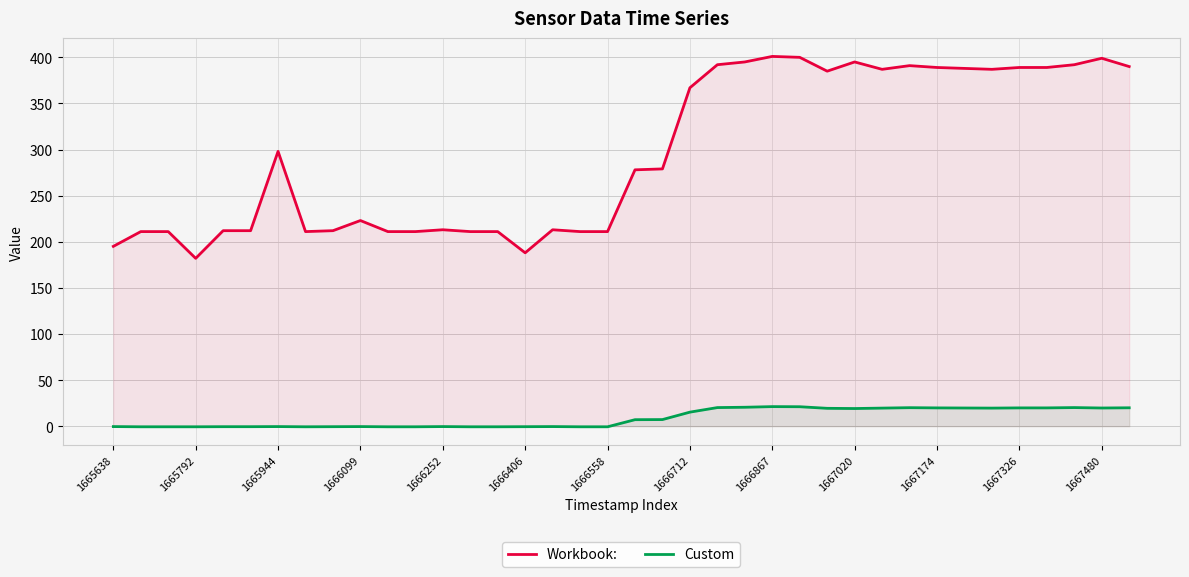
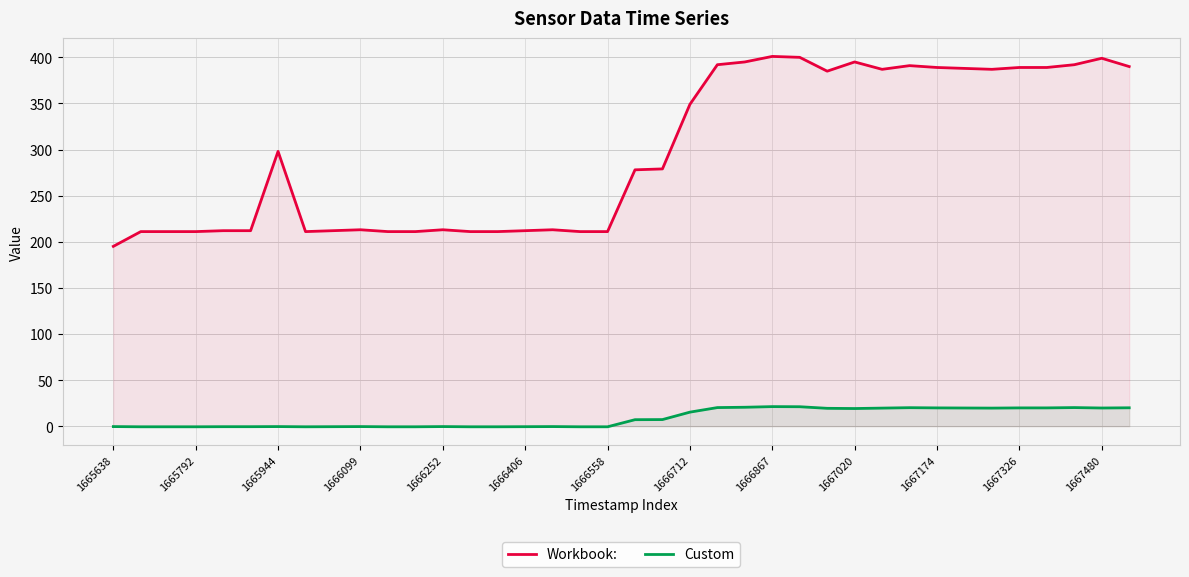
Workbook:, 1665792: 180 -> 210
Workbook:, 1666099: 220 -> 210
Workbook:, 1666406: 190 -> 210
Workbook:, 1666712: 370 -> 350
